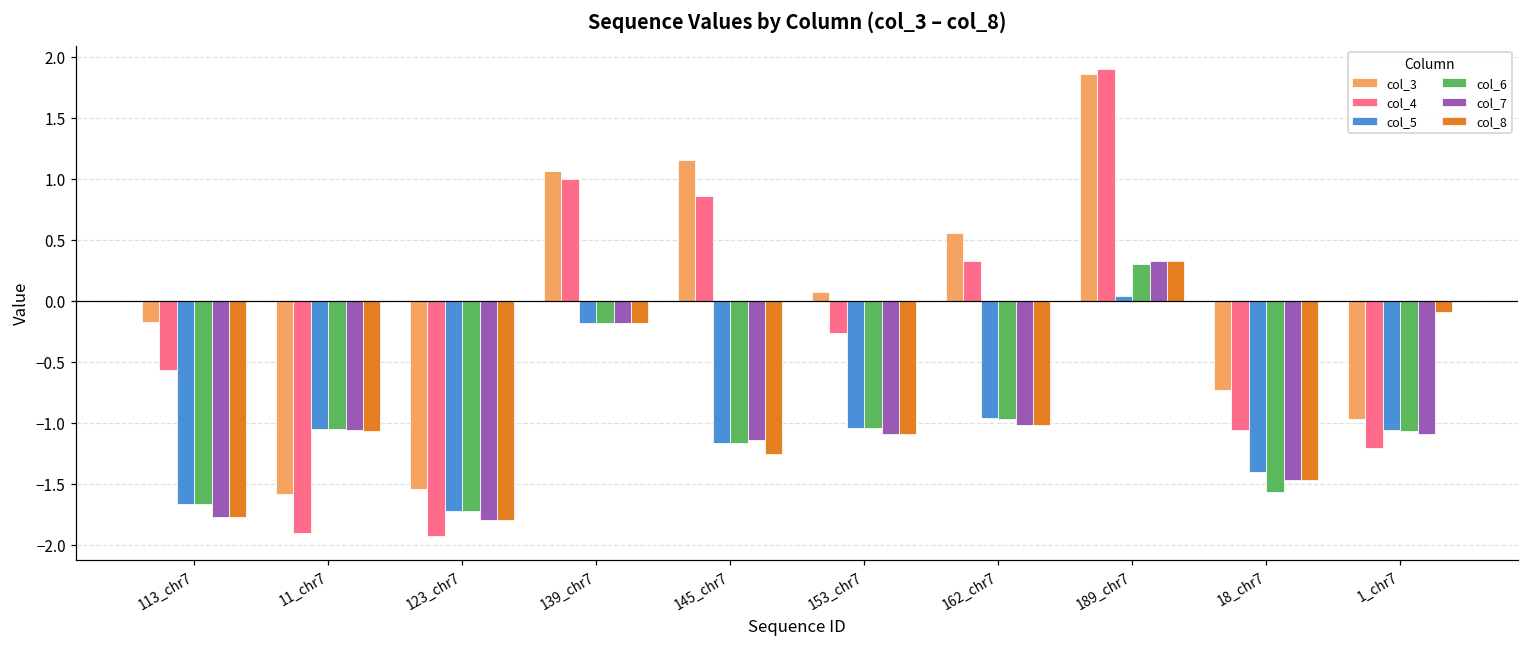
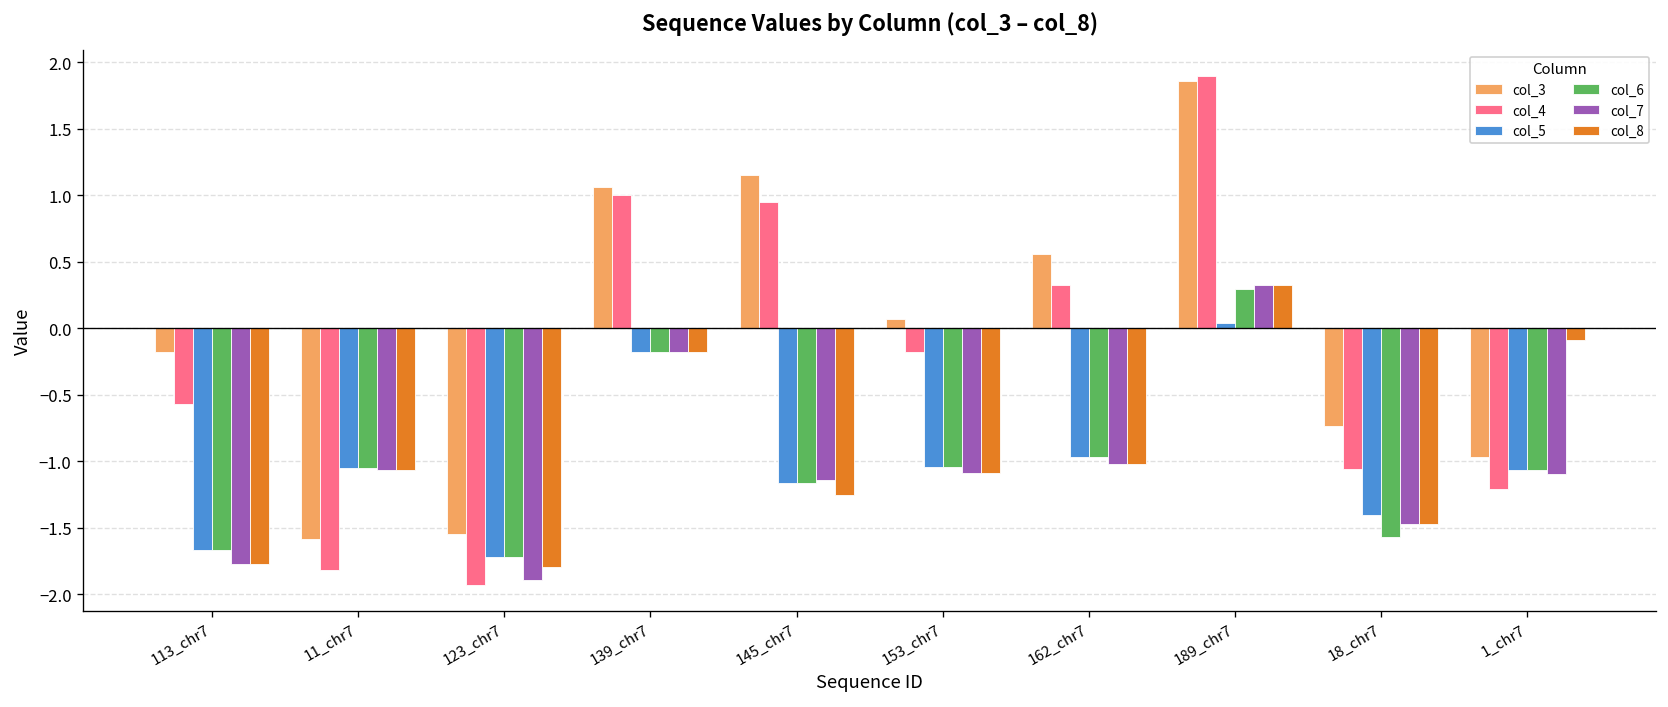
col_4, 11_chr7: -1.91 -> -1.81
col_7, 123_chr7: -1.80 -> -1.89
col_4, 145_chr7: 0.86 -> 0.95
col_4, 153_chr7: -0.26 -> -0.18
